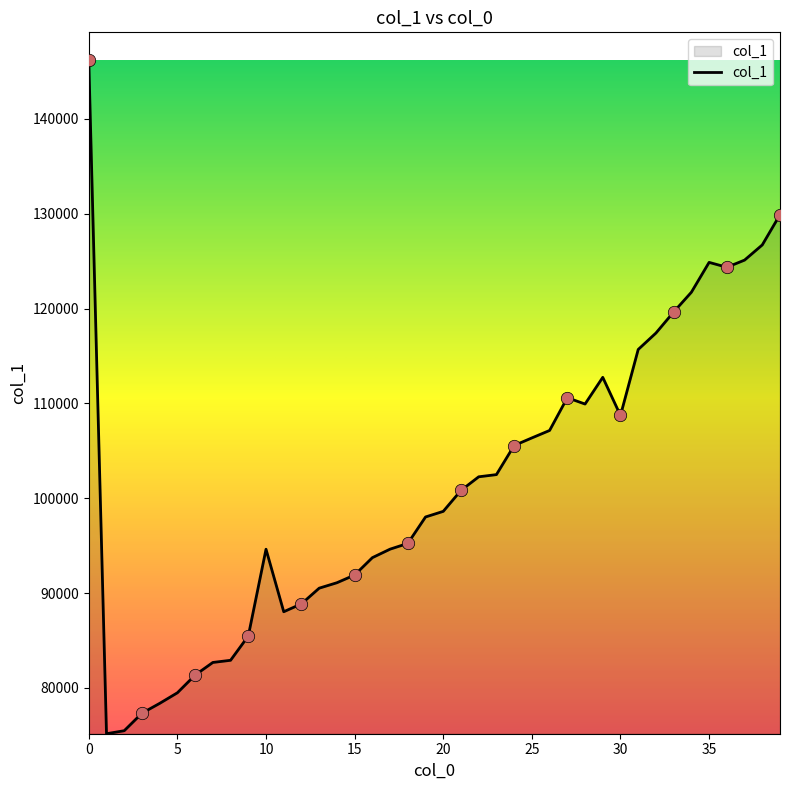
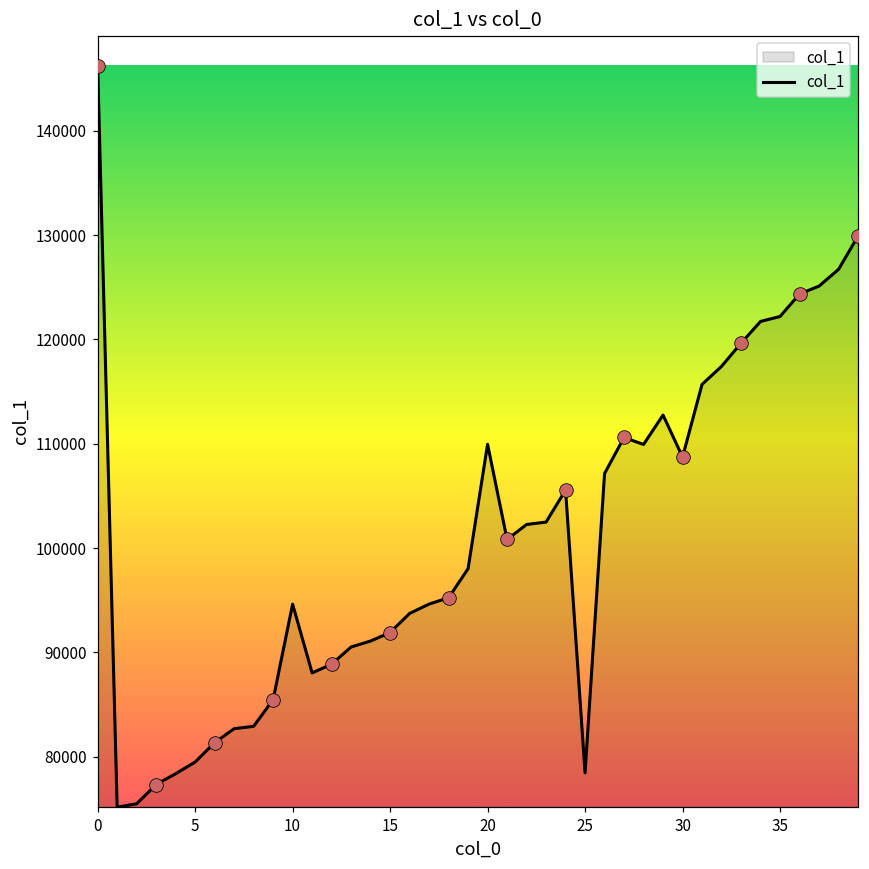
col_1, 20: 99000 -> 110000
col_1, 25: 106000 -> 78000
col_1, 35: 125000 -> 122000
